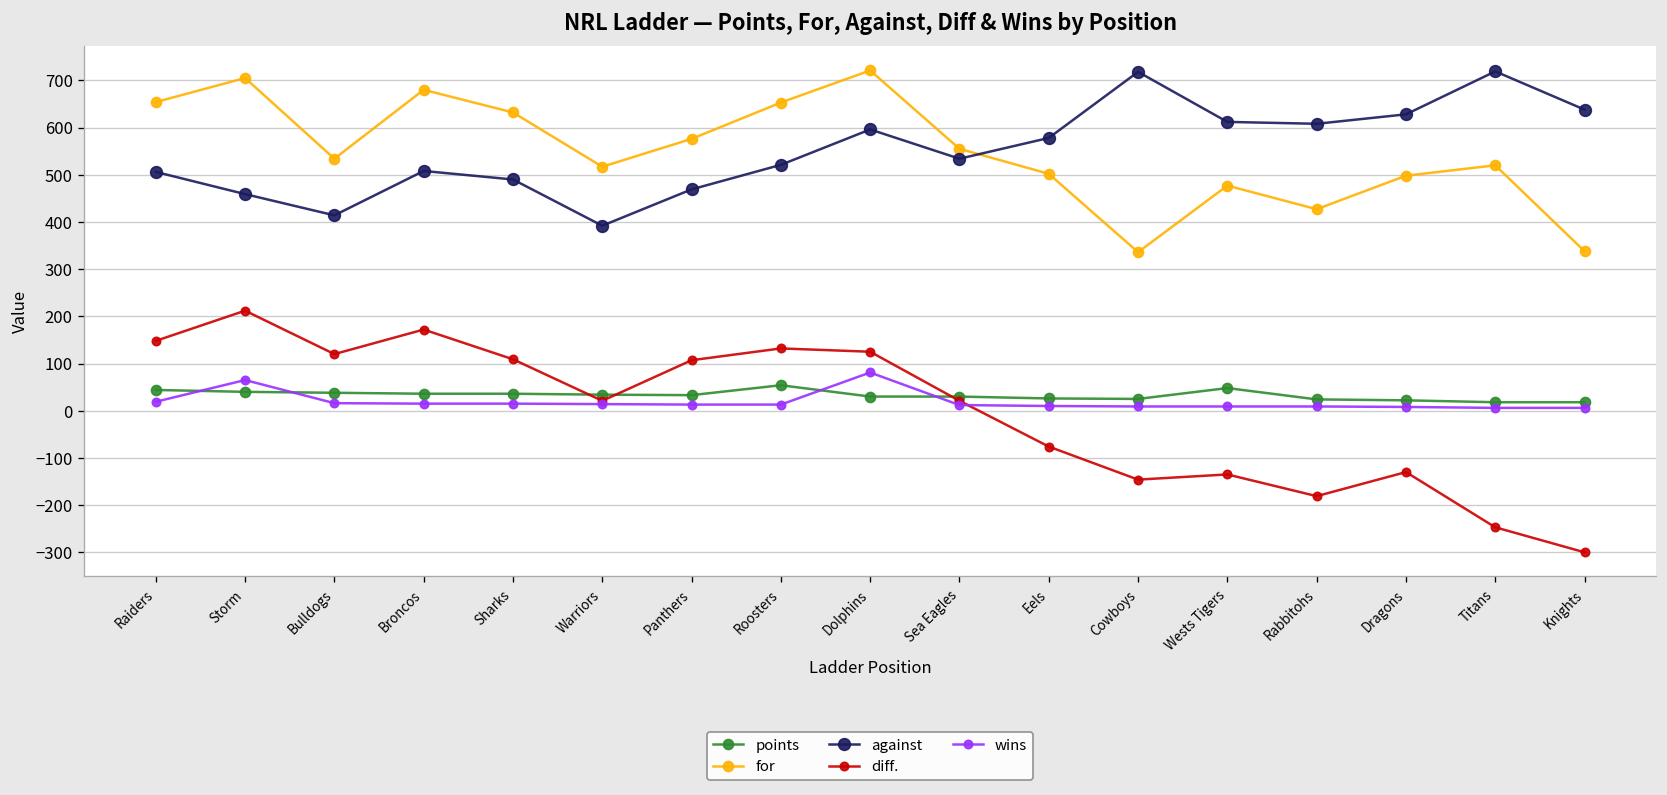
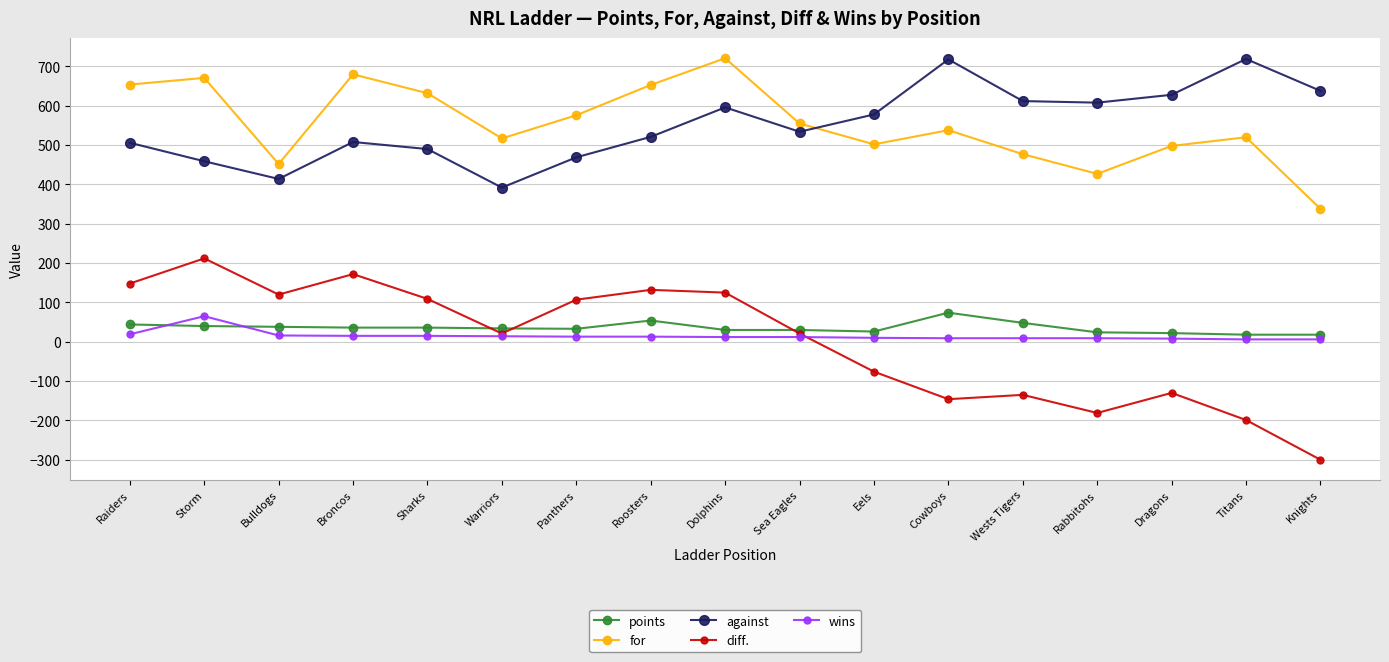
for, Storm: 710 -> 670
for, Bulldogs: 530 -> 450
wins, Dolphins: 80 -> 10
points, Cowboys: 30 -> 70
for, Cowboys: 340 -> 540
diff., Titans: -250 -> -200
